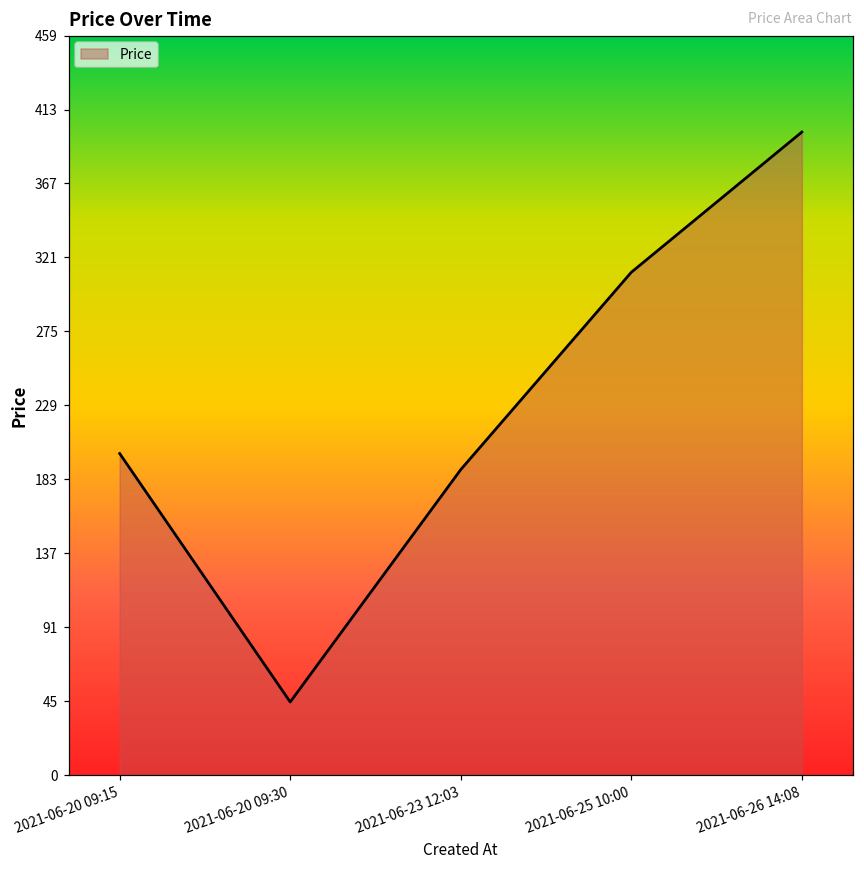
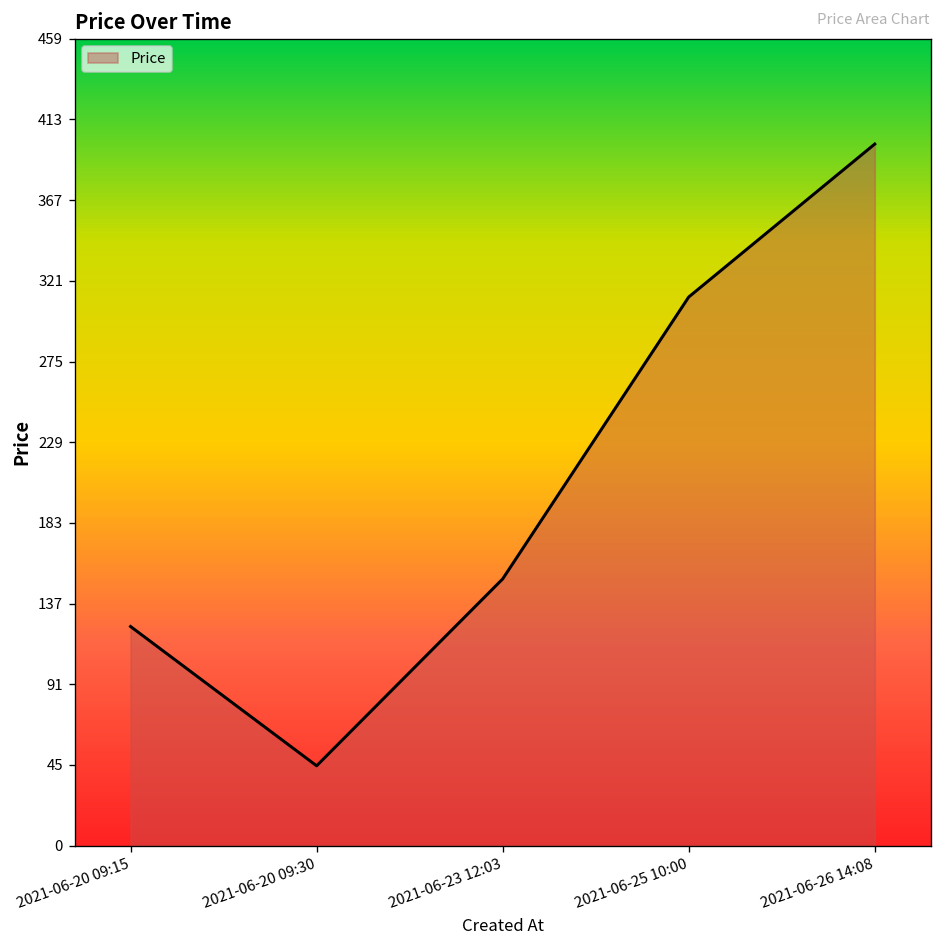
2021-06-20 09:15: 200 -> 125
2021-06-23 12:03: 190 -> 152
